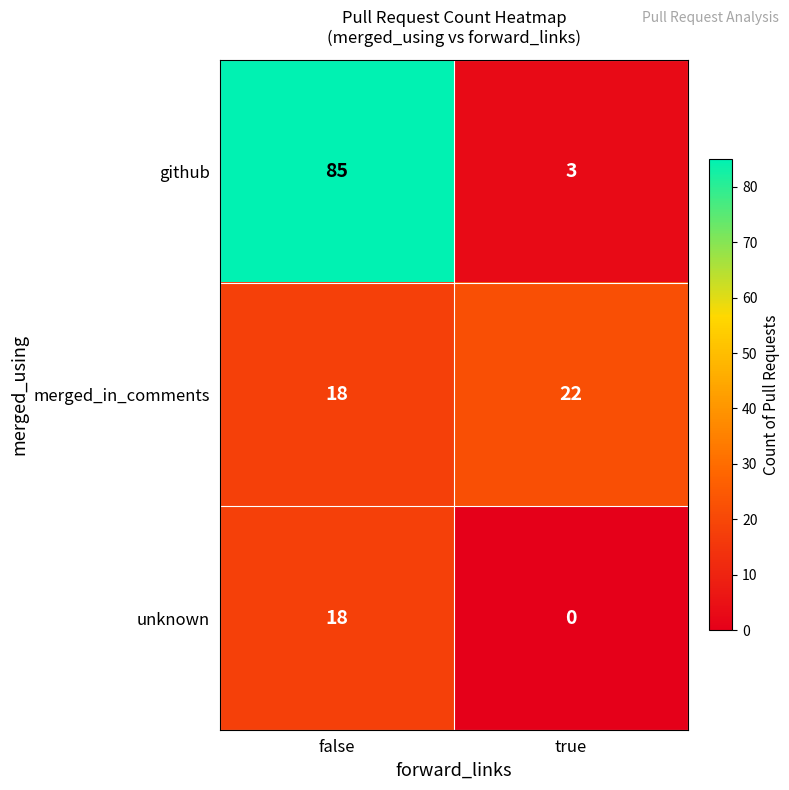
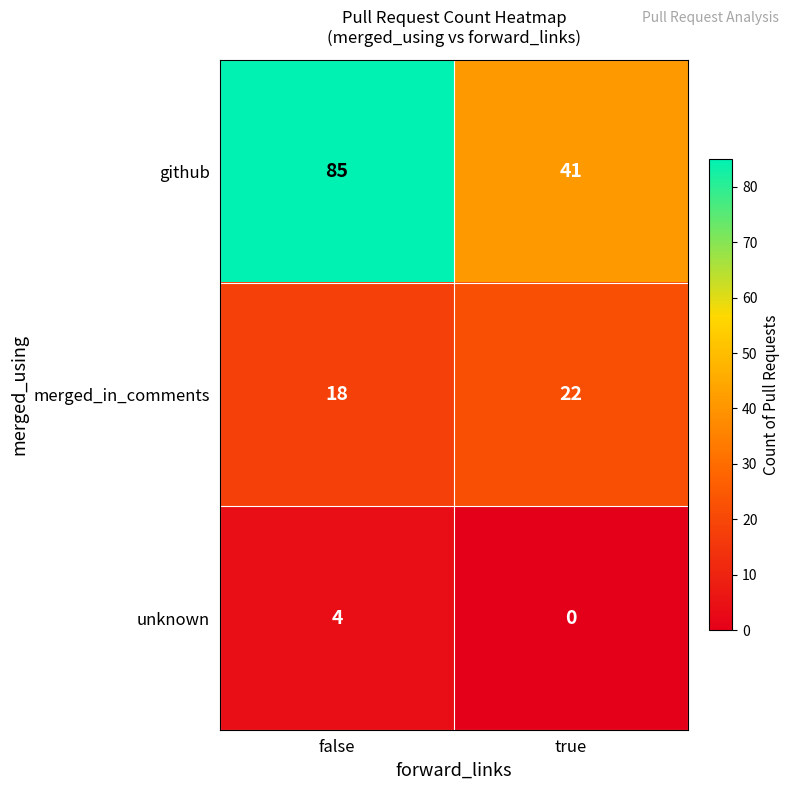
github, true: 3 -> 41
unknown, false: 18 -> 4
